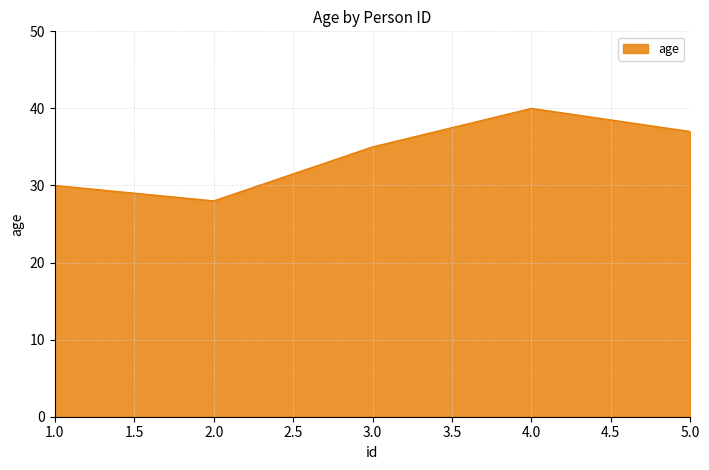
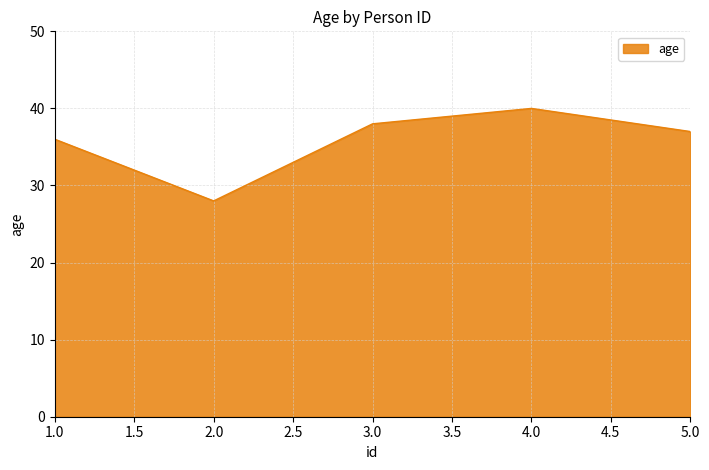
1.0: 30 -> 36
3.0: 35 -> 38
